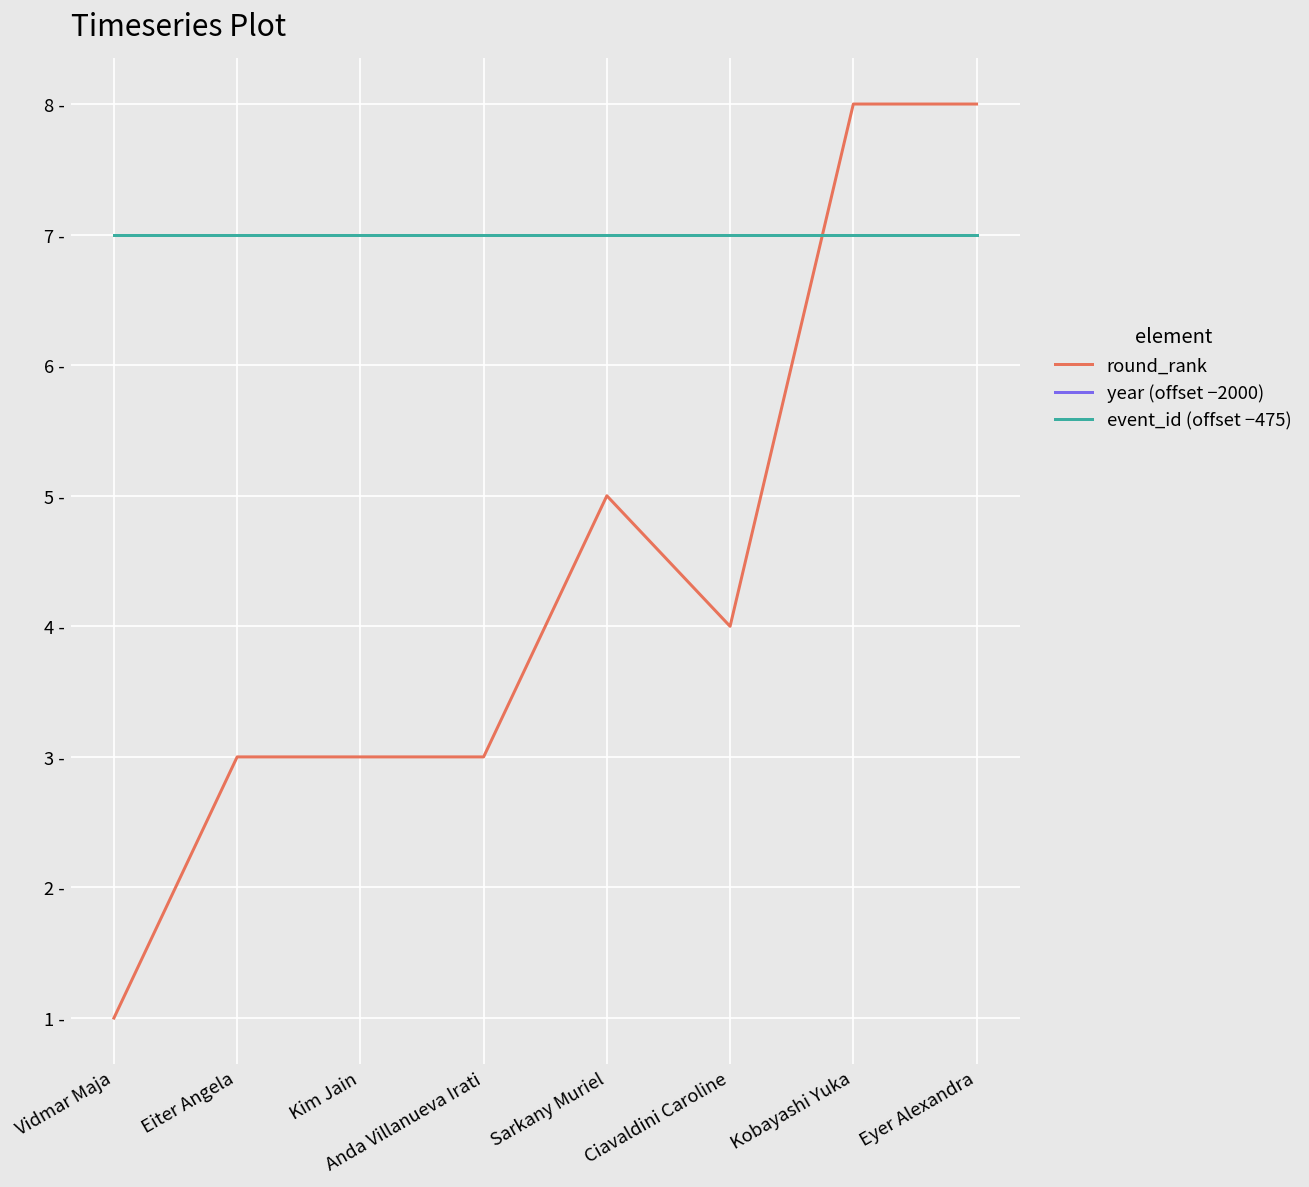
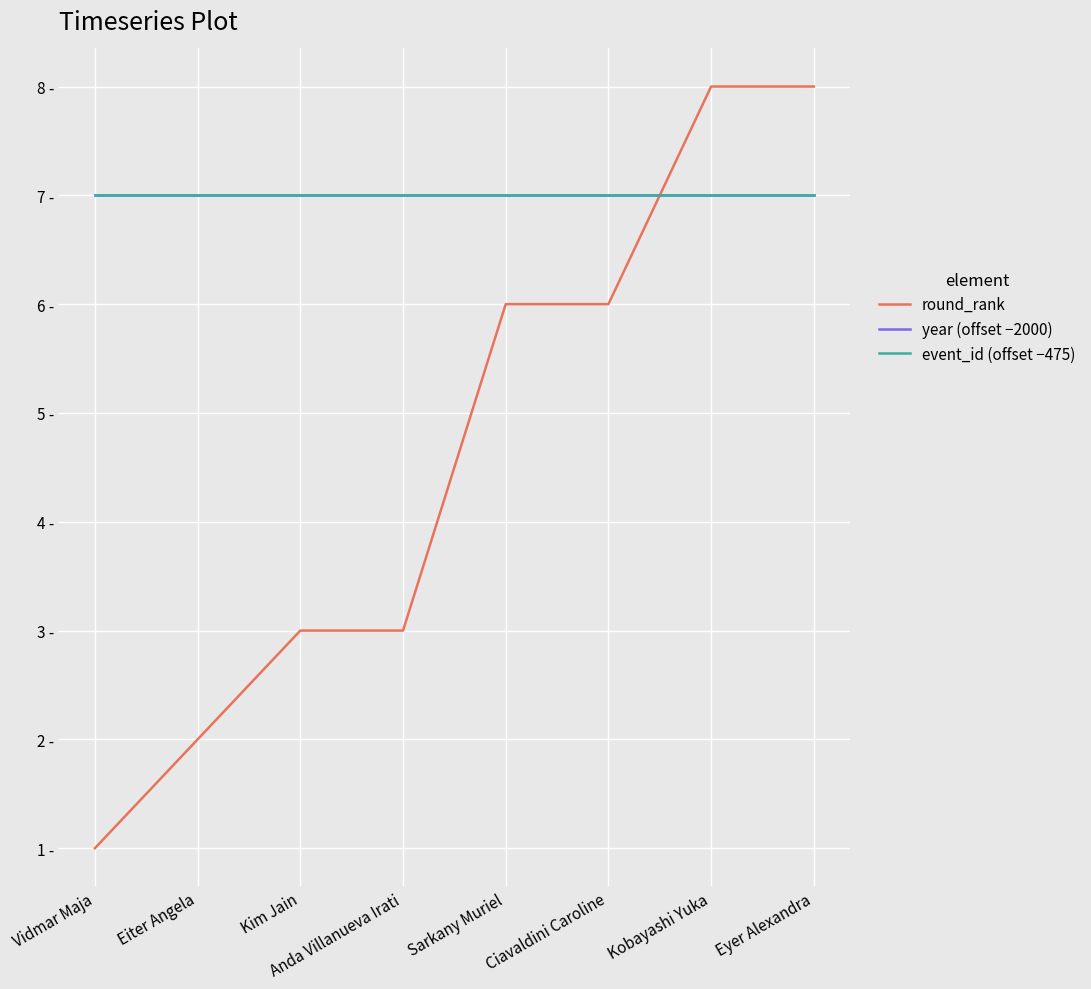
round_rank, Eiter Angela: 3 - -> 2 -
round_rank, Sarkany Muriel: 5 - -> 6 -
round_rank, Ciavaldini Caroline: 4 - -> 6 -
